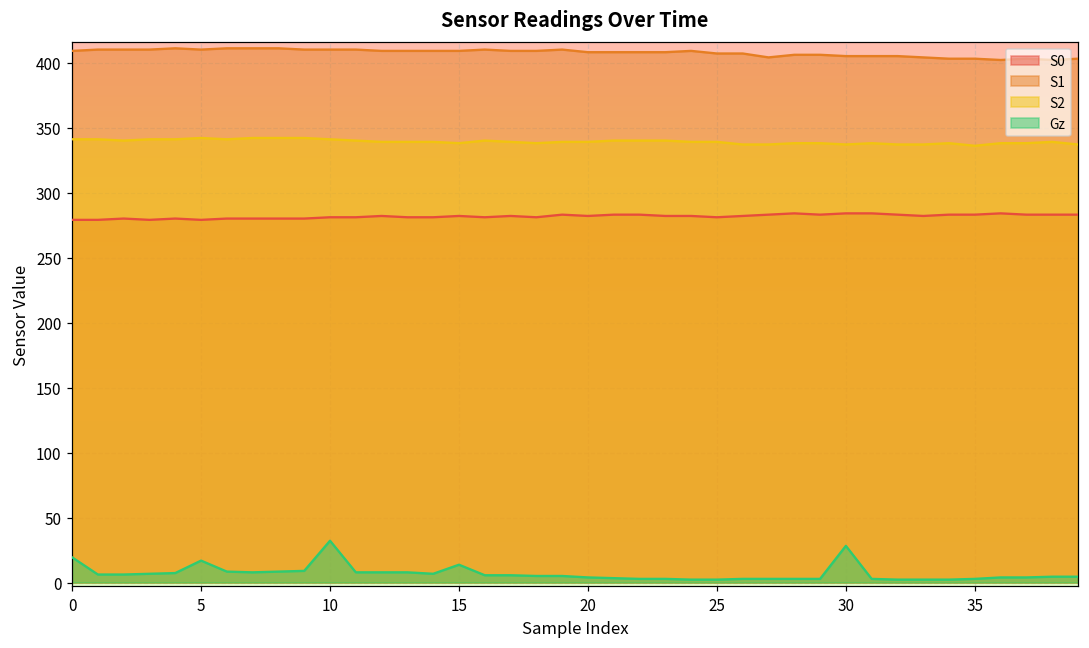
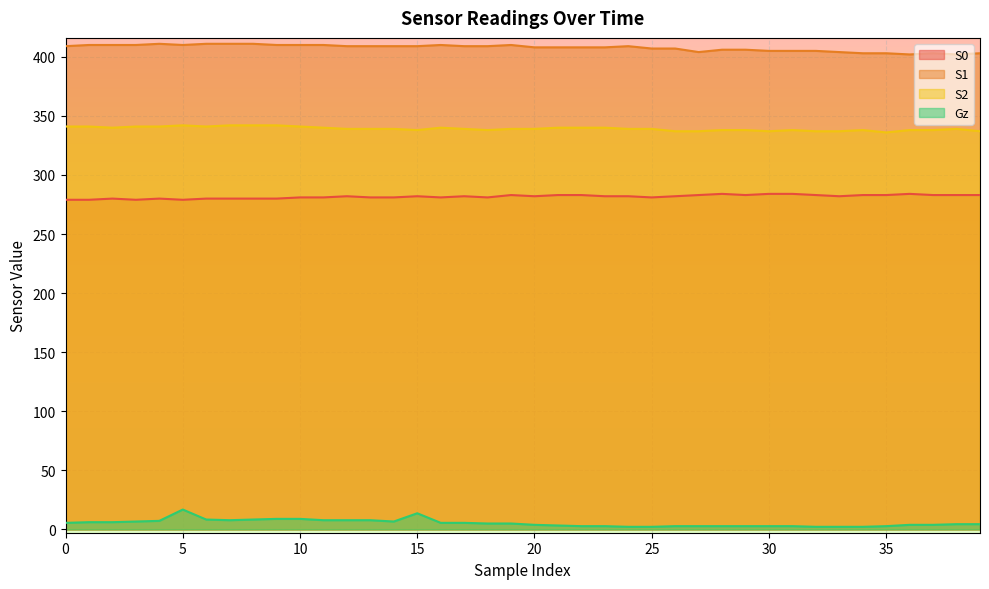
Gz, 0: 19 -> 6
Gz, 10: 32 -> 9
Gz, 30: 28 -> 3
